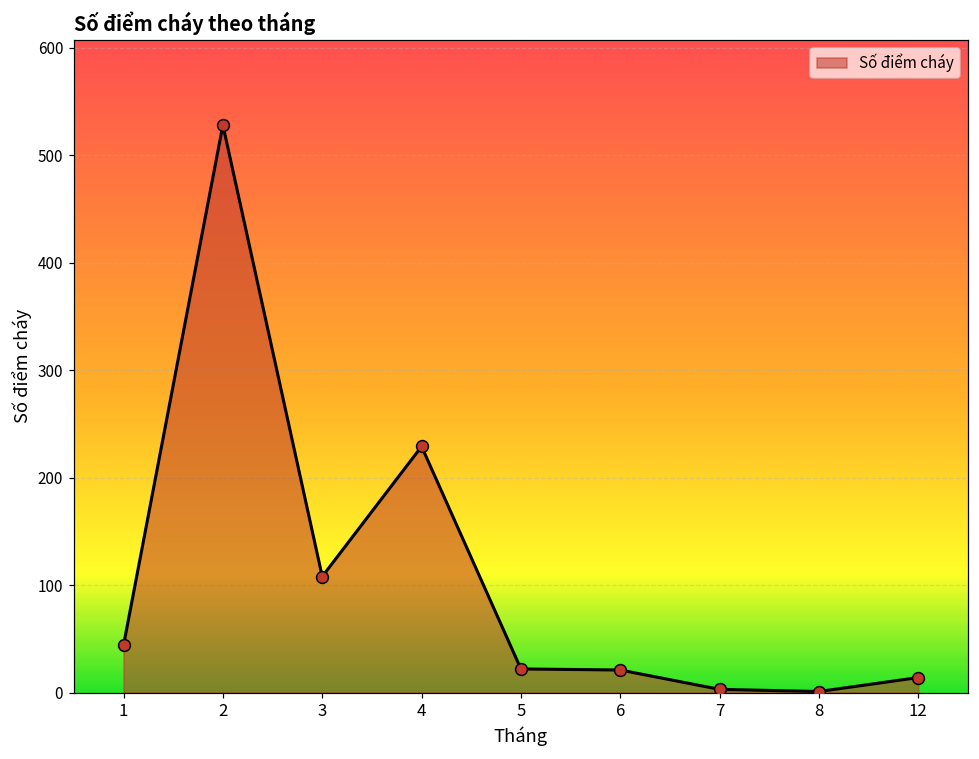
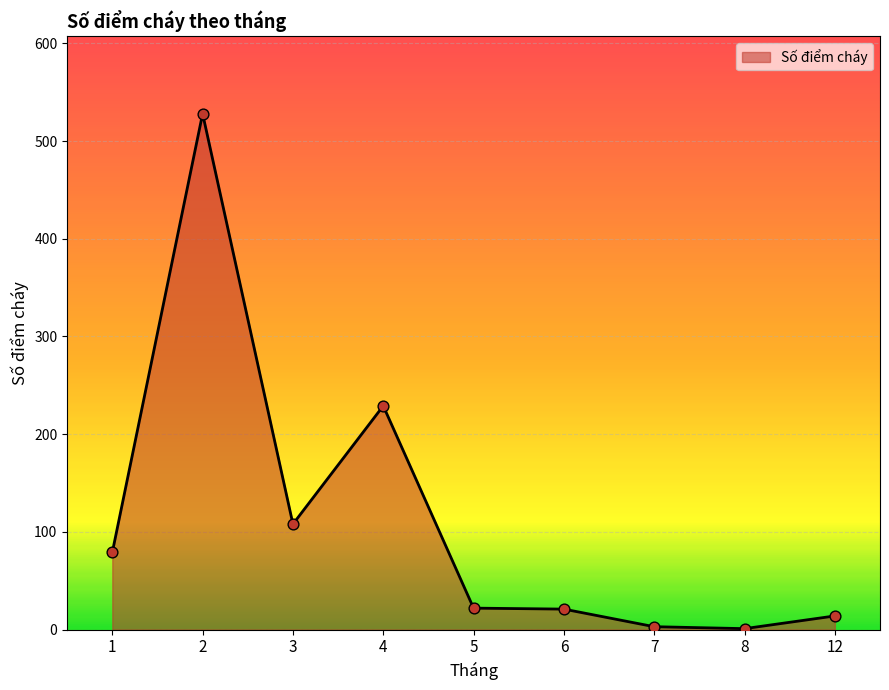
1: 40 -> 80
